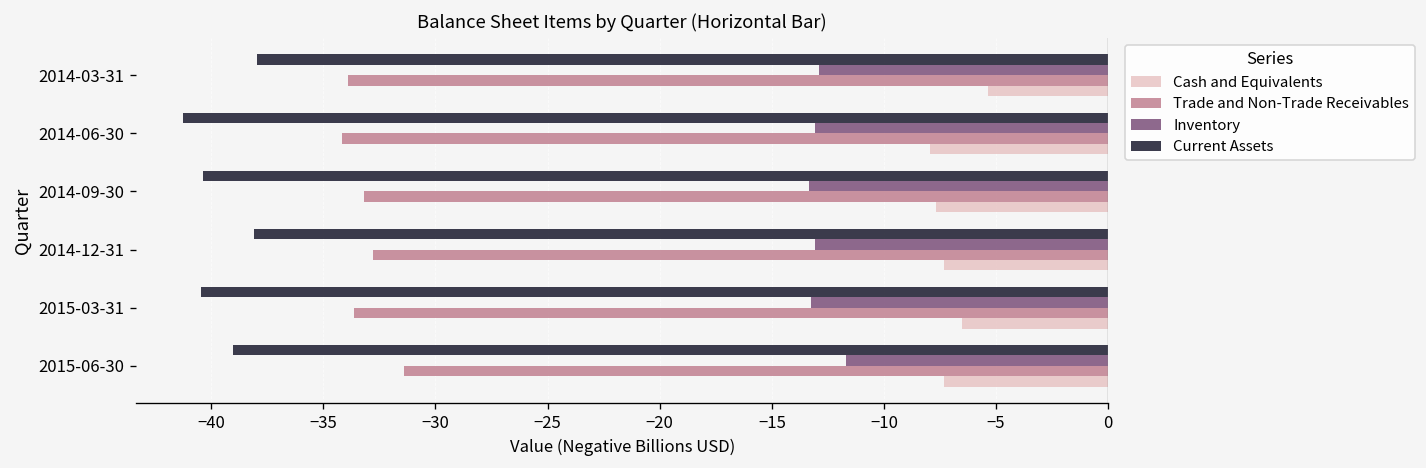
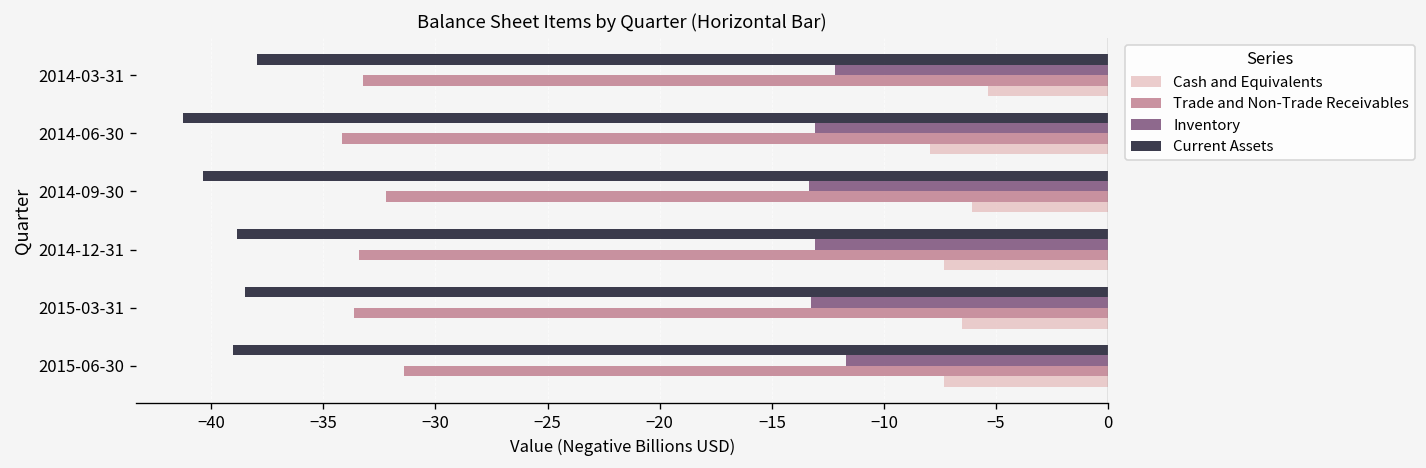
Inventory, 2014-03-31: -12.9 -> -12.2
Trade and Non-Trade Receivables, 2014-03-31: -33.9 -> -33.2
Trade and Non-Trade Receivables, 2014-09-30: -33.2 -> -32.2
Cash and Equivalents, 2014-09-30: -7.7 -> -6.1
Current Assets, 2014-12-31: -38.1 -> -38.9
Trade and Non-Trade Receivables, 2014-12-31: -32.8 -> -33.4
Current Assets, 2015-03-31: -40.5 -> -38.5
